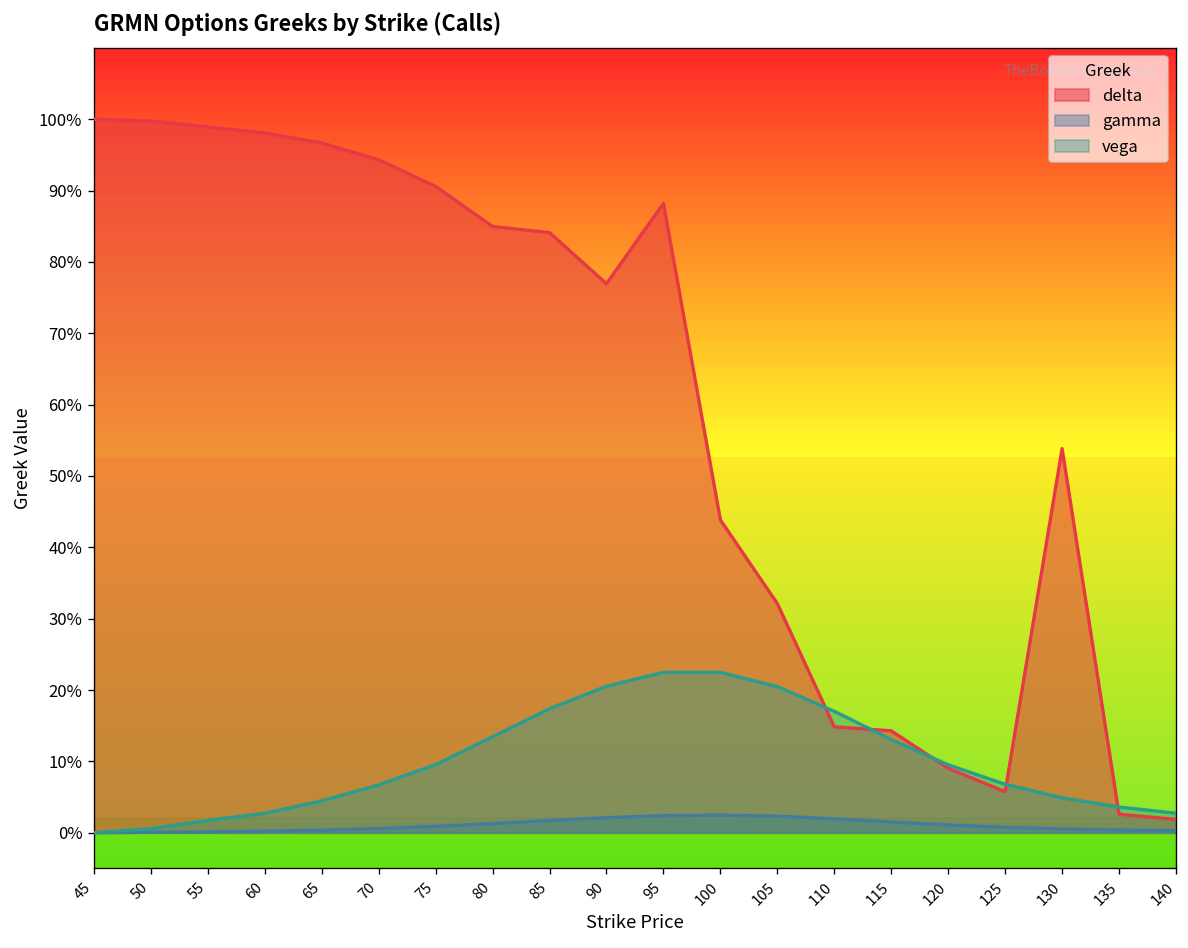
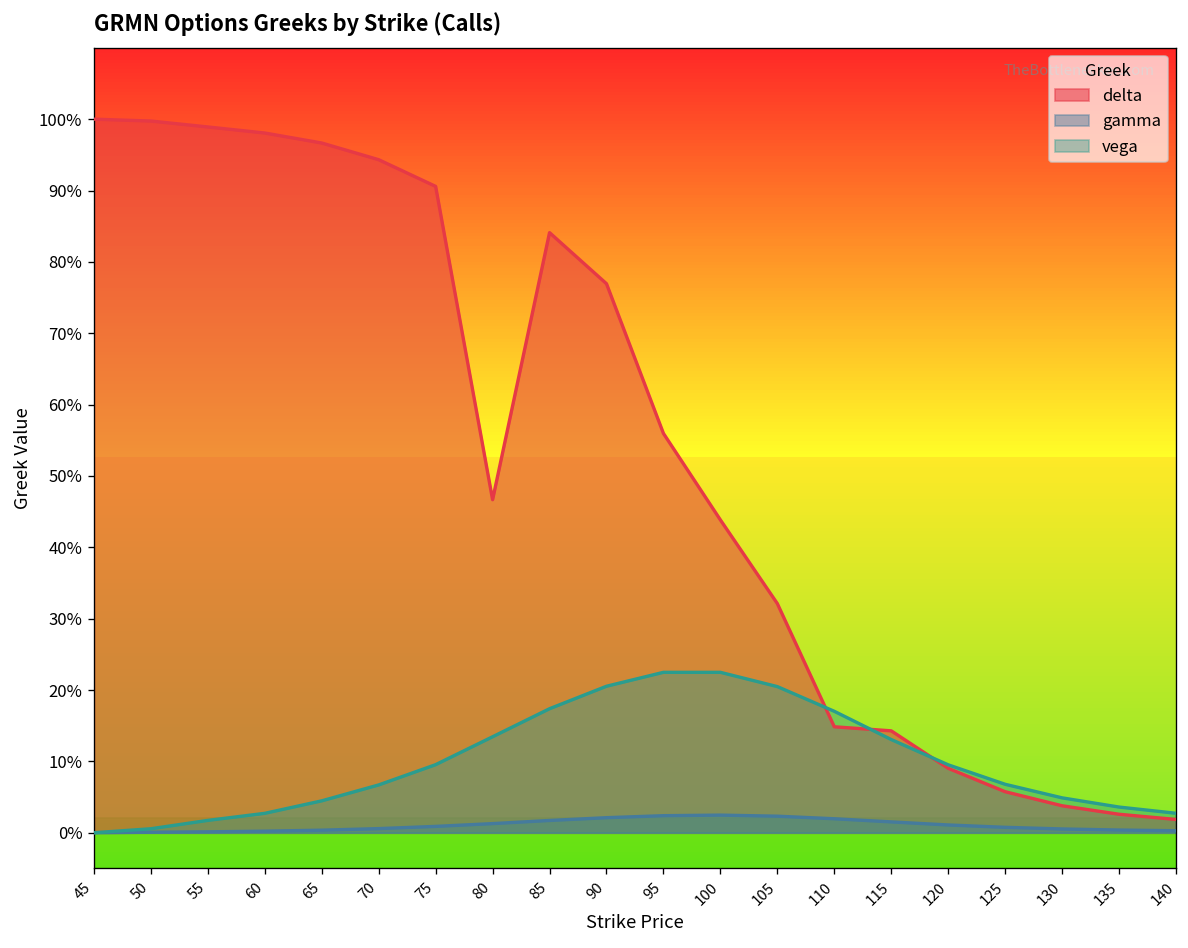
delta, 80: 85% -> 47%
delta, 95: 88% -> 56%
delta, 130: 54% -> 4%
